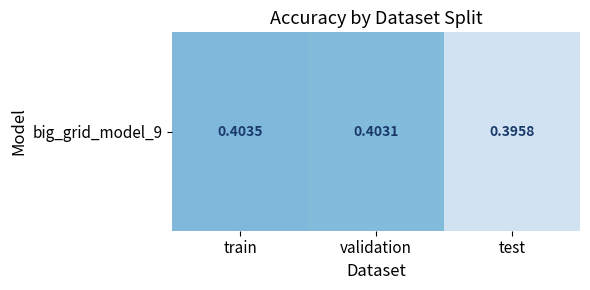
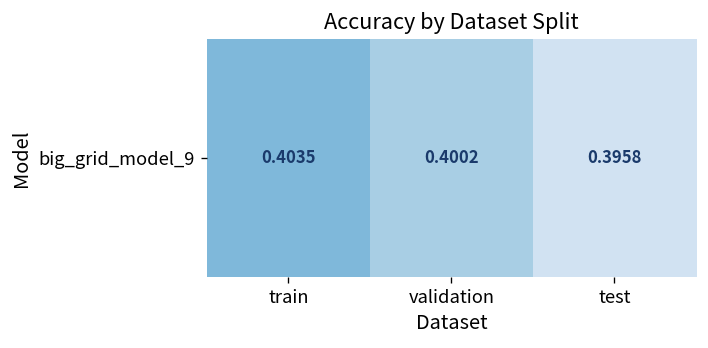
big_grid_model_9, validation: 0.4031 -> 0.4002
